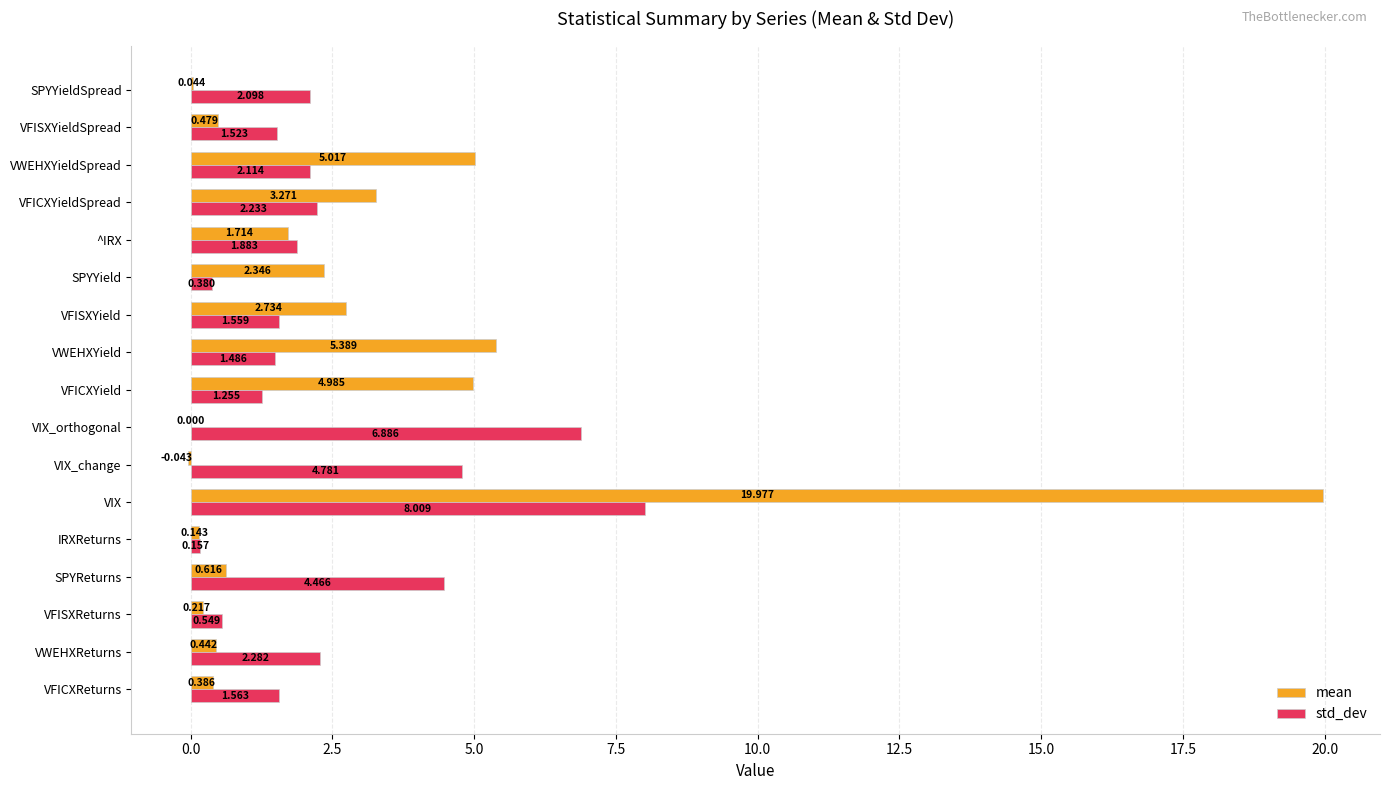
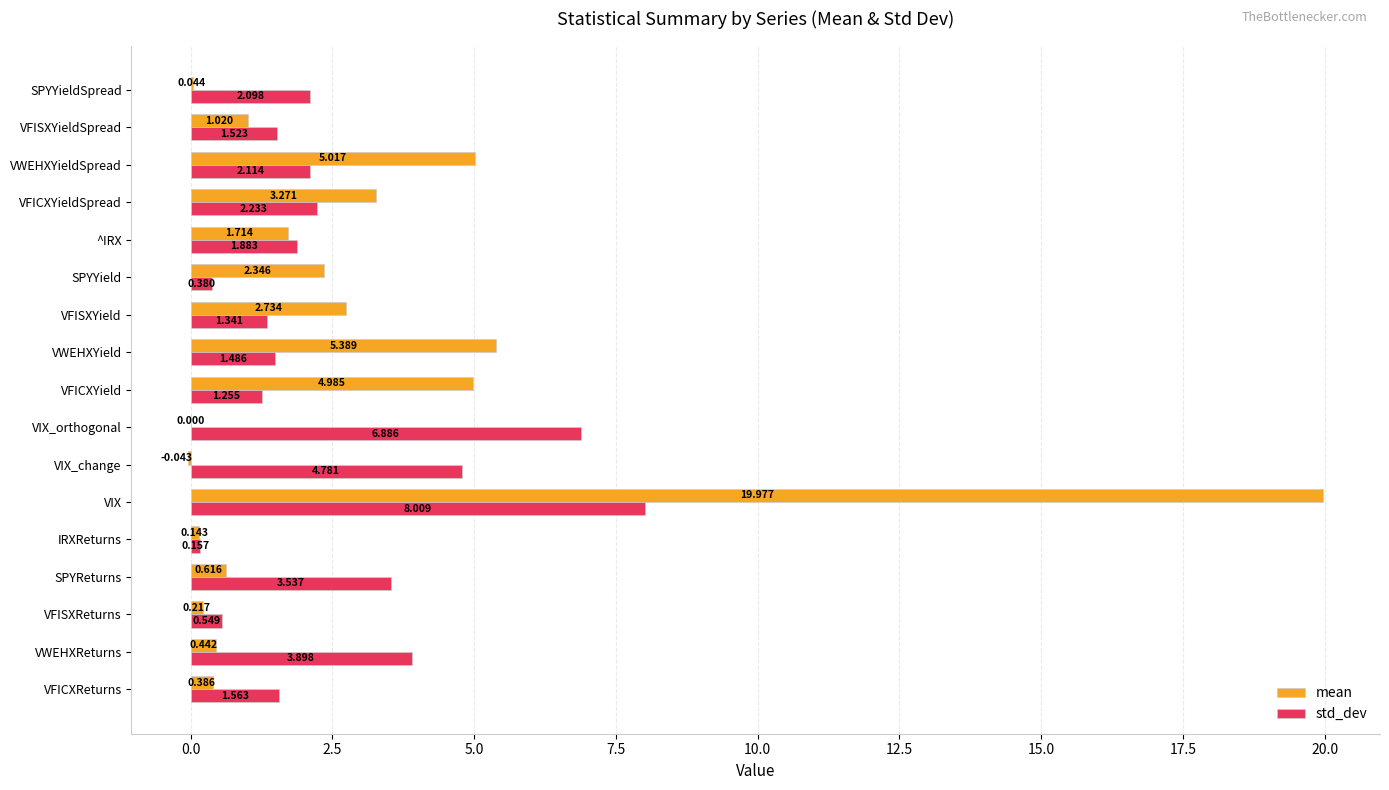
mean, VFISXYieldSpread: 0.479 -> 1.020
std_dev, VFISXYield: 1.559 -> 1.341
std_dev, SPYReturns: 4.466 -> 3.537
std_dev, VWEHXReturns: 2.282 -> 3.898
